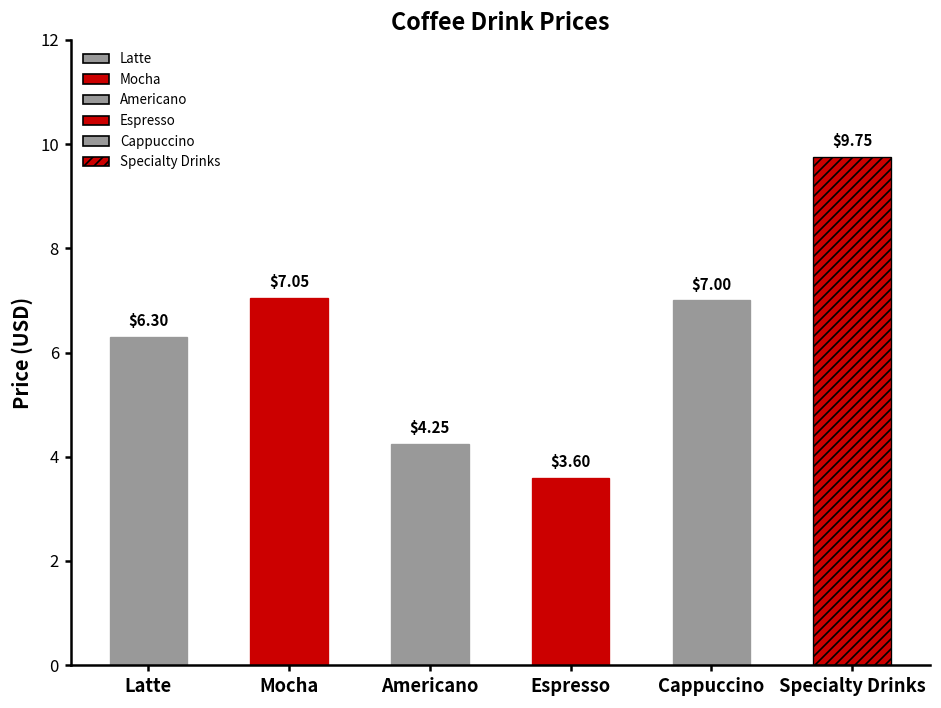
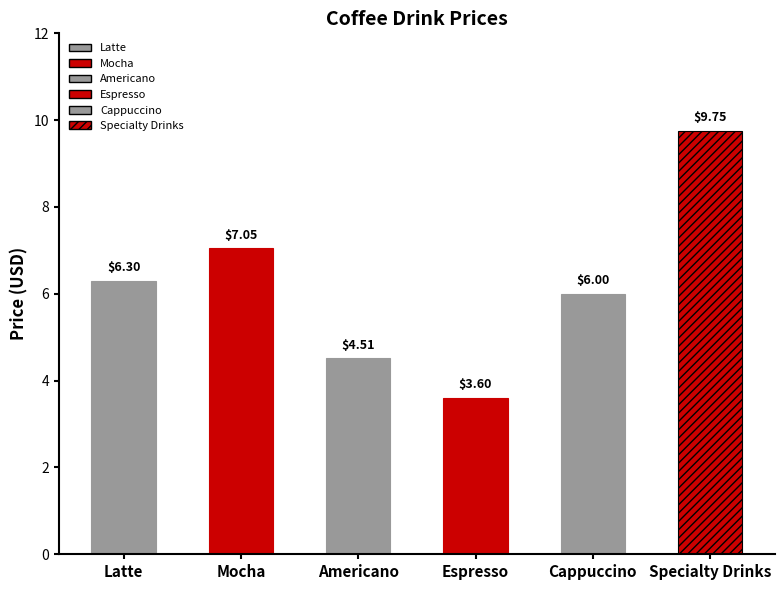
Americano: $4.25 -> $4.51
Cappuccino: $7.00 -> $6.00
